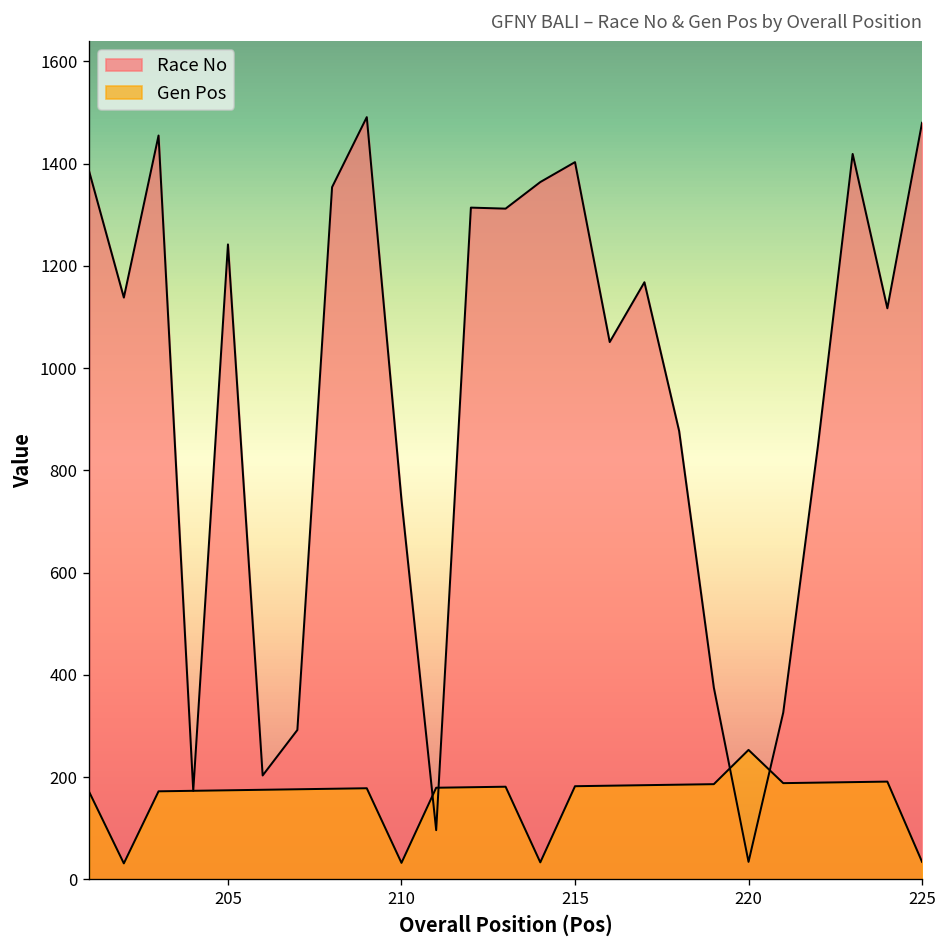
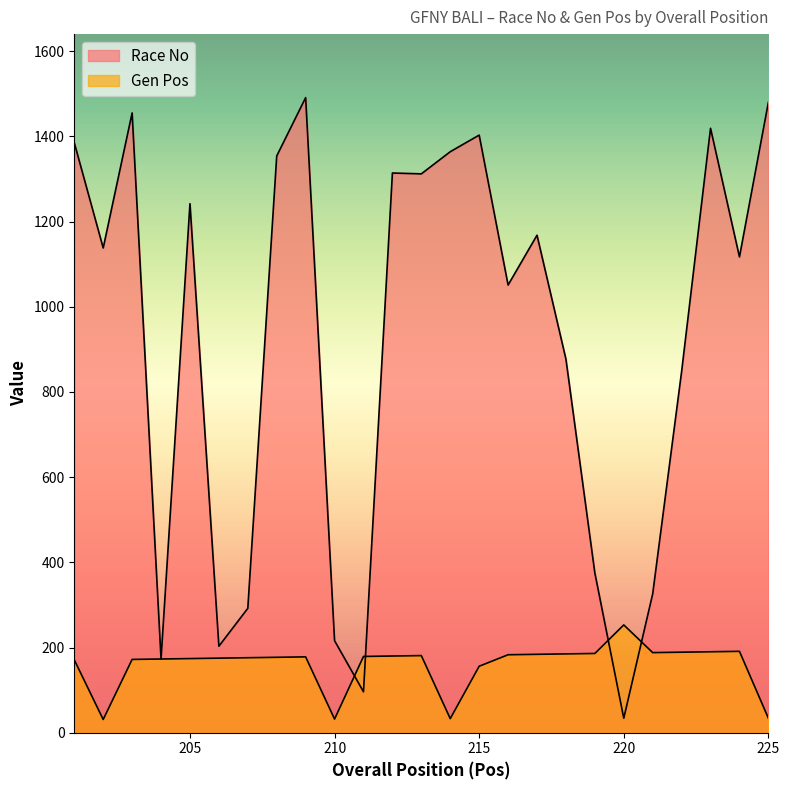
Race No, 210: 740 -> 220
Gen Pos, 215: 180 -> 160
